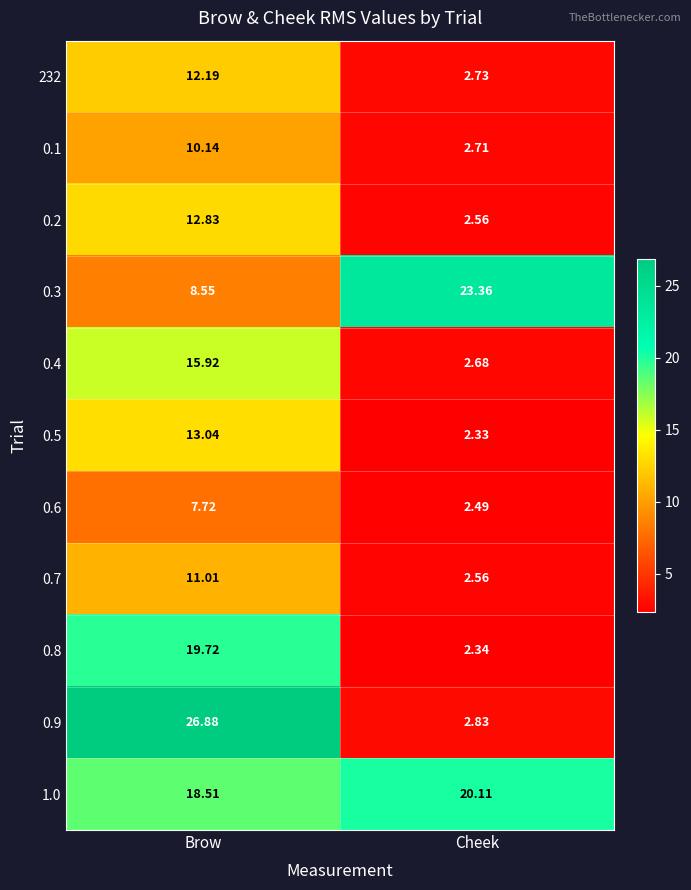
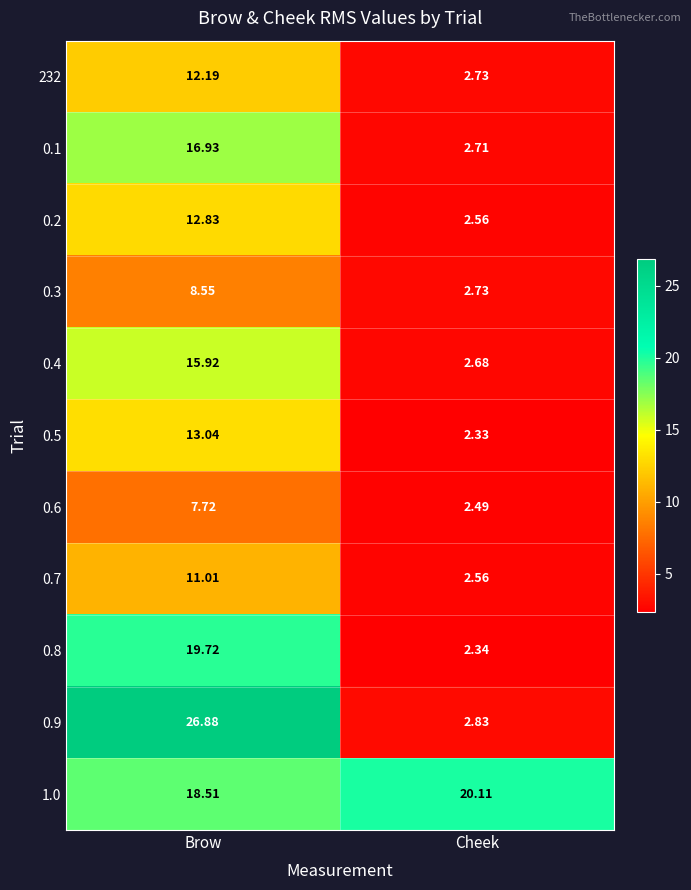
0.1, Brow: 10.14 -> 16.93
0.3, Cheek: 23.36 -> 2.73
